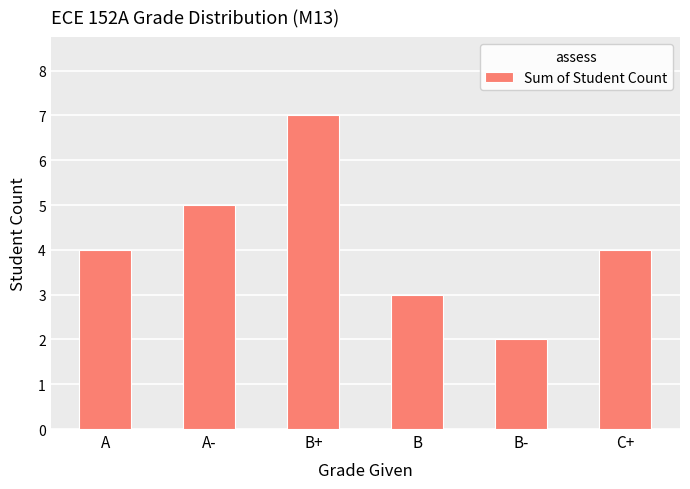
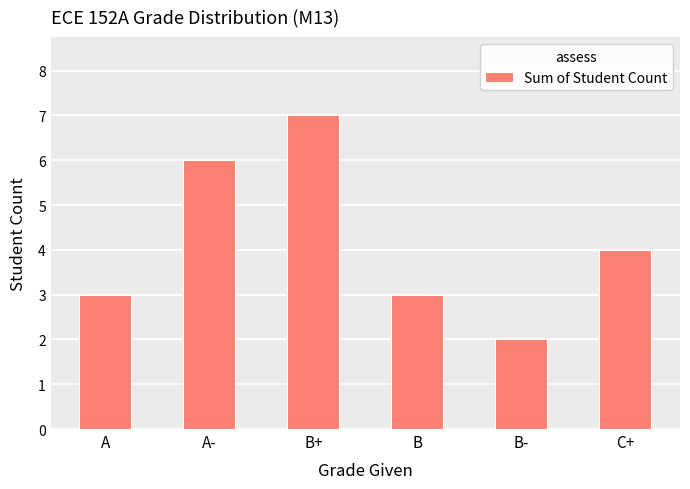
A: 4 -> 3
A-: 5 -> 6
